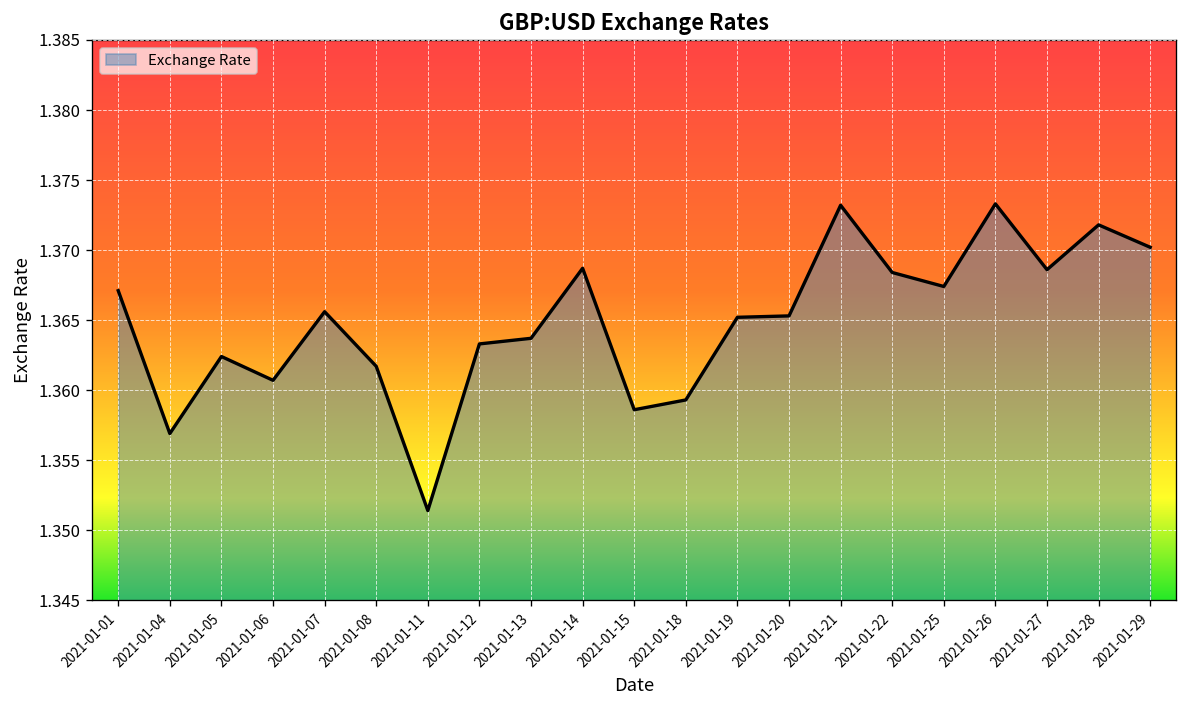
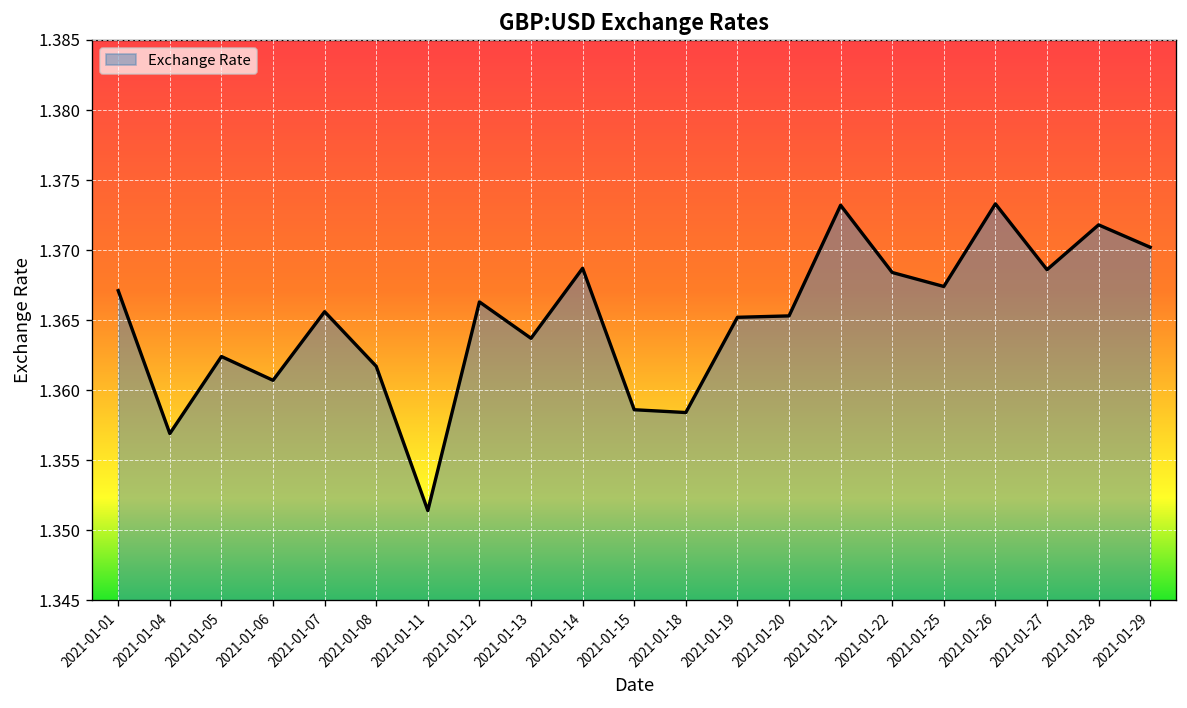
2021-01-12: 1.3633 -> 1.3663
2021-01-18: 1.3593 -> 1.3584
